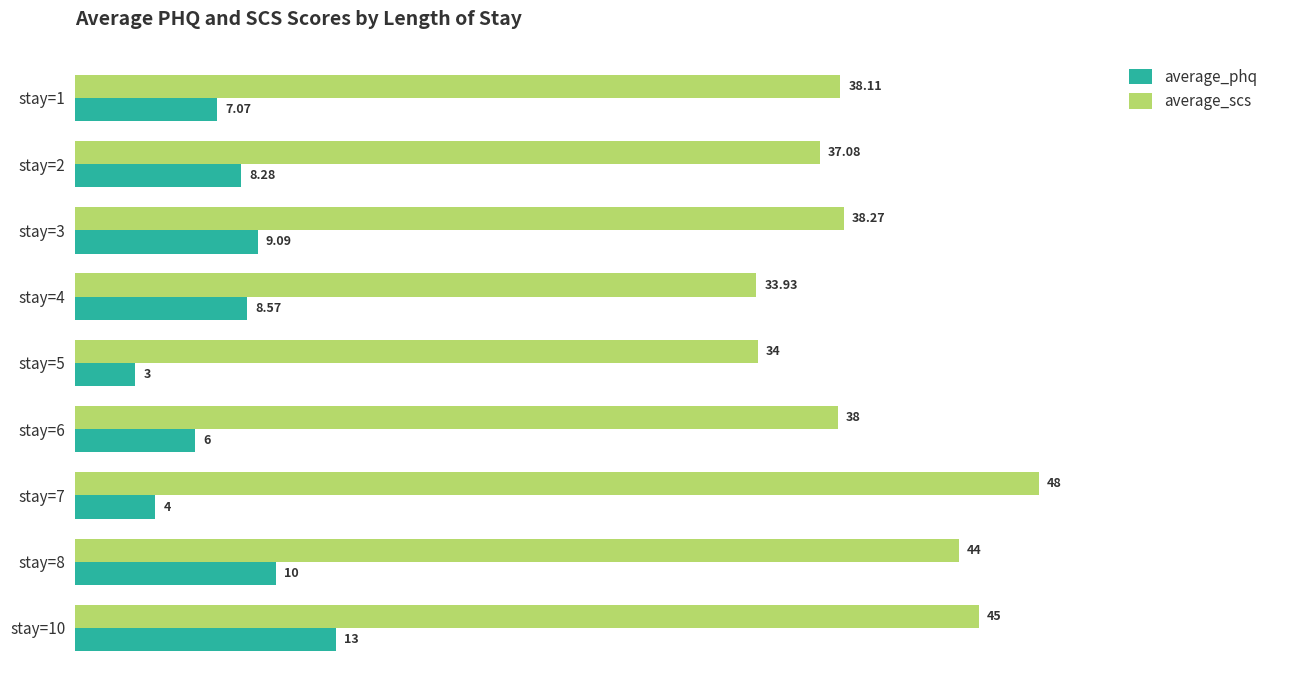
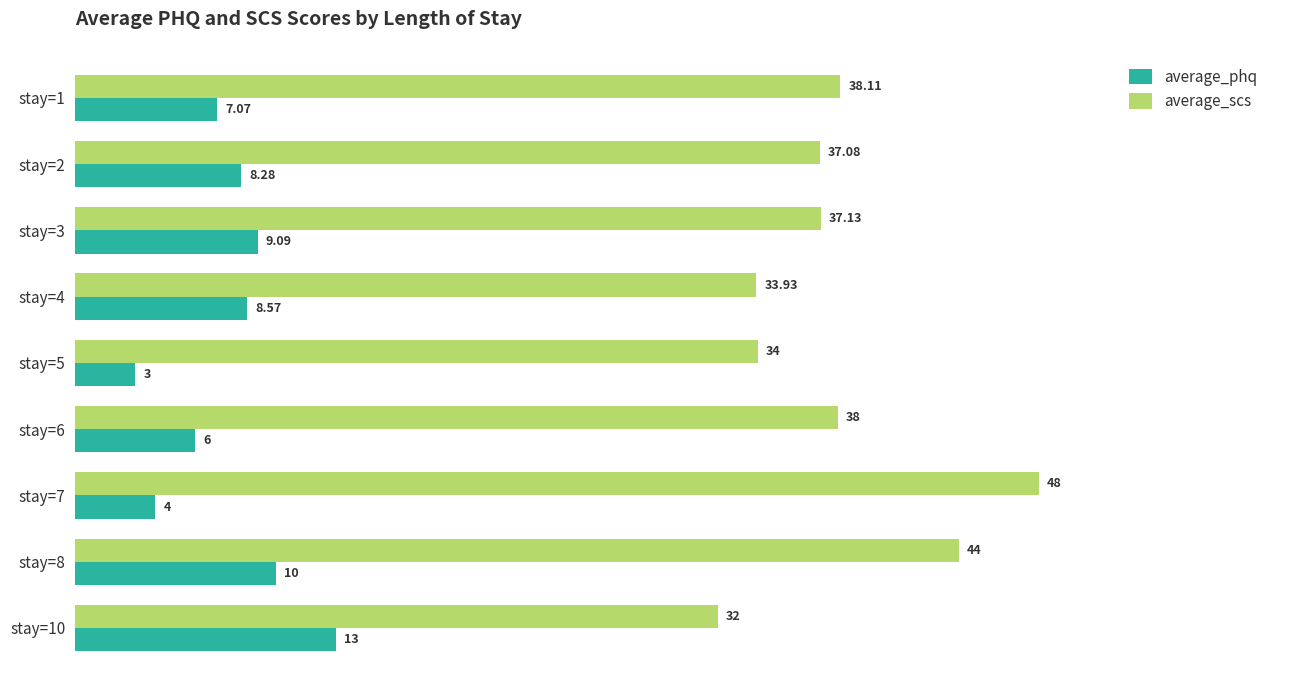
average_scs, stay=3: 38.27 -> 37.13
average_scs, stay=10: 45 -> 32
